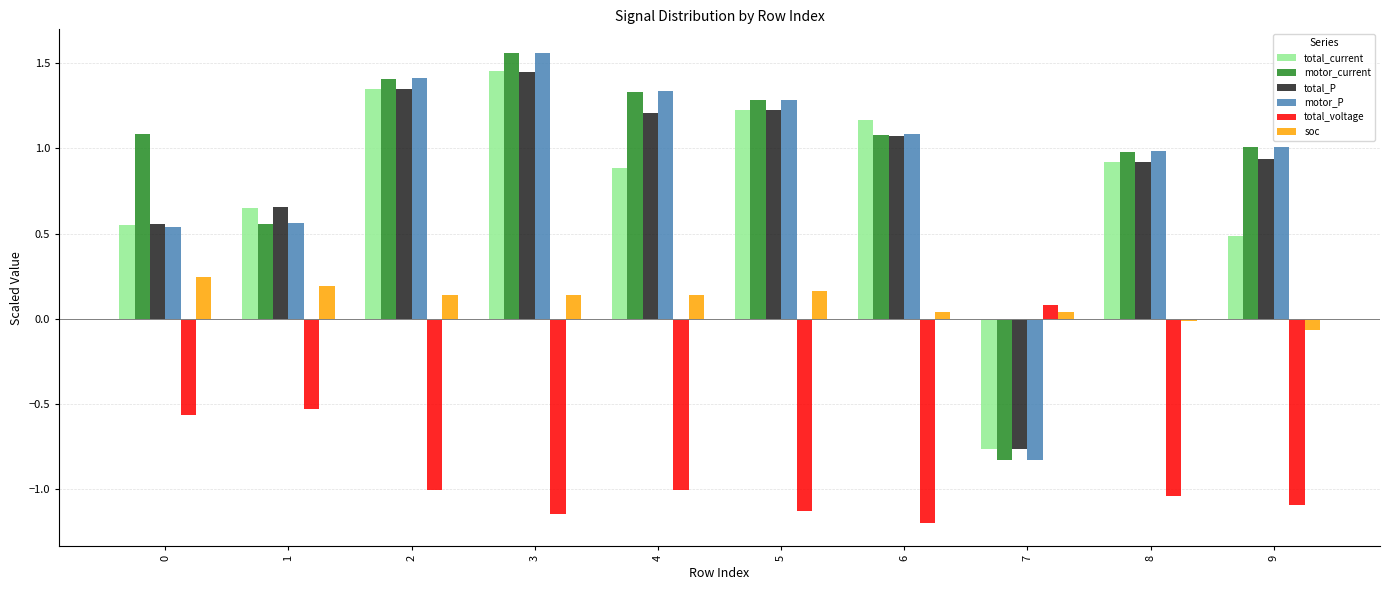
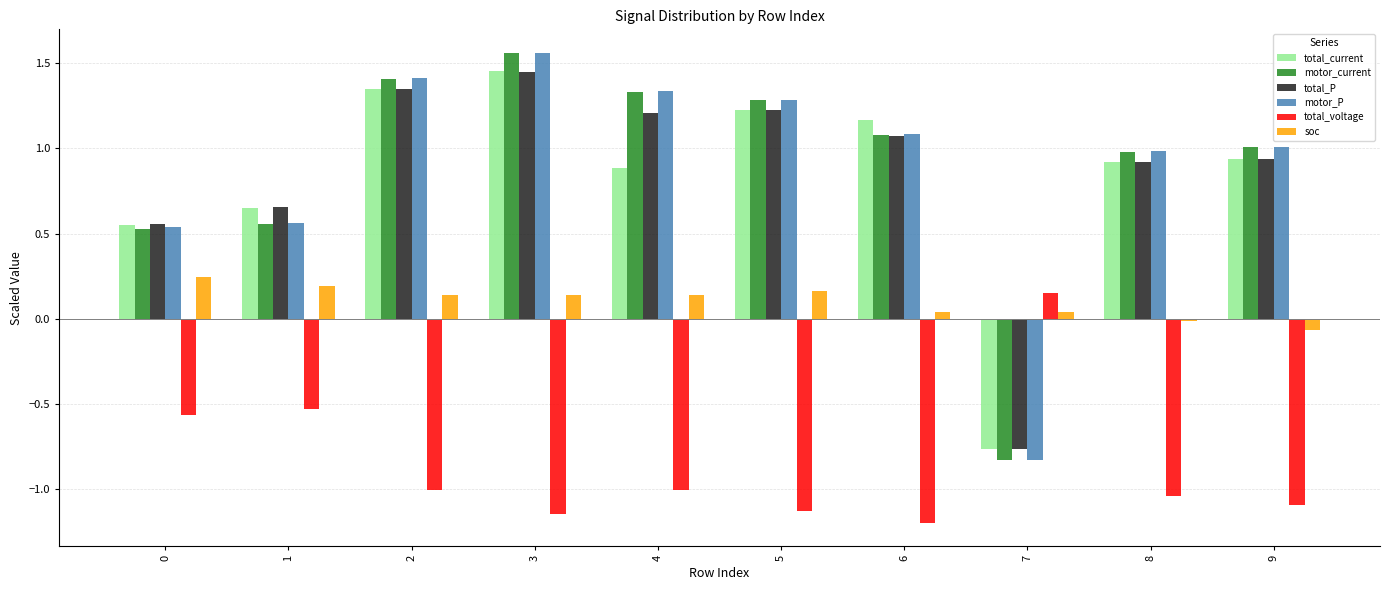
motor_current, 0: 1.09 -> 0.53
total_voltage, 7: 0.08 -> 0.15
total_current, 9: 0.49 -> 0.94
